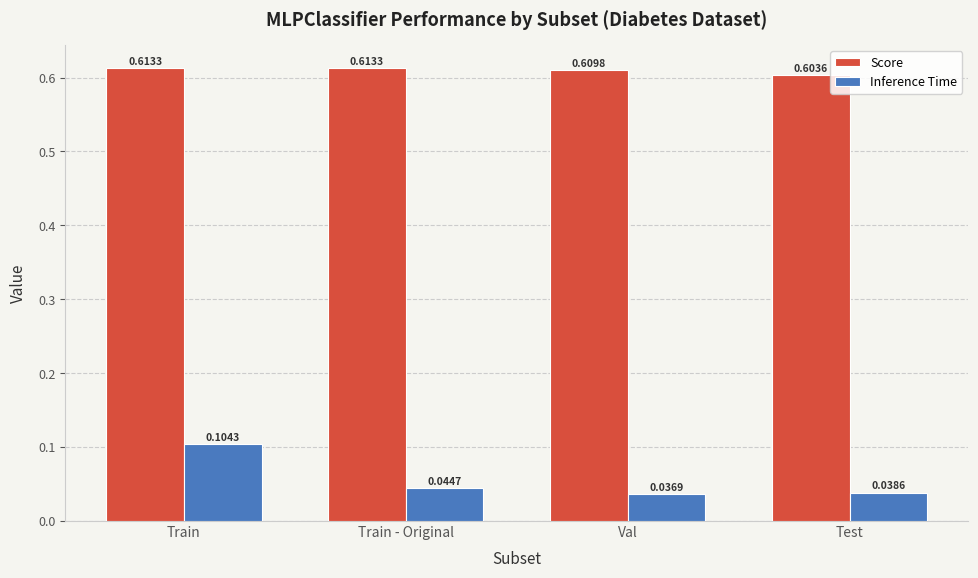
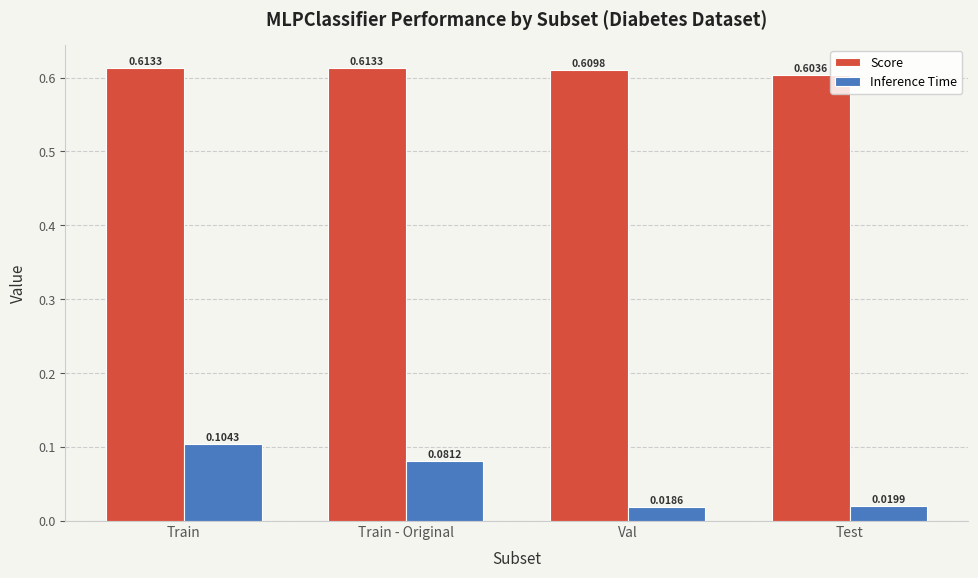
Inference Time, Train - Original: 0.0447 -> 0.0812
Inference Time, Val: 0.0369 -> 0.0186
Inference Time, Test: 0.0386 -> 0.0199
